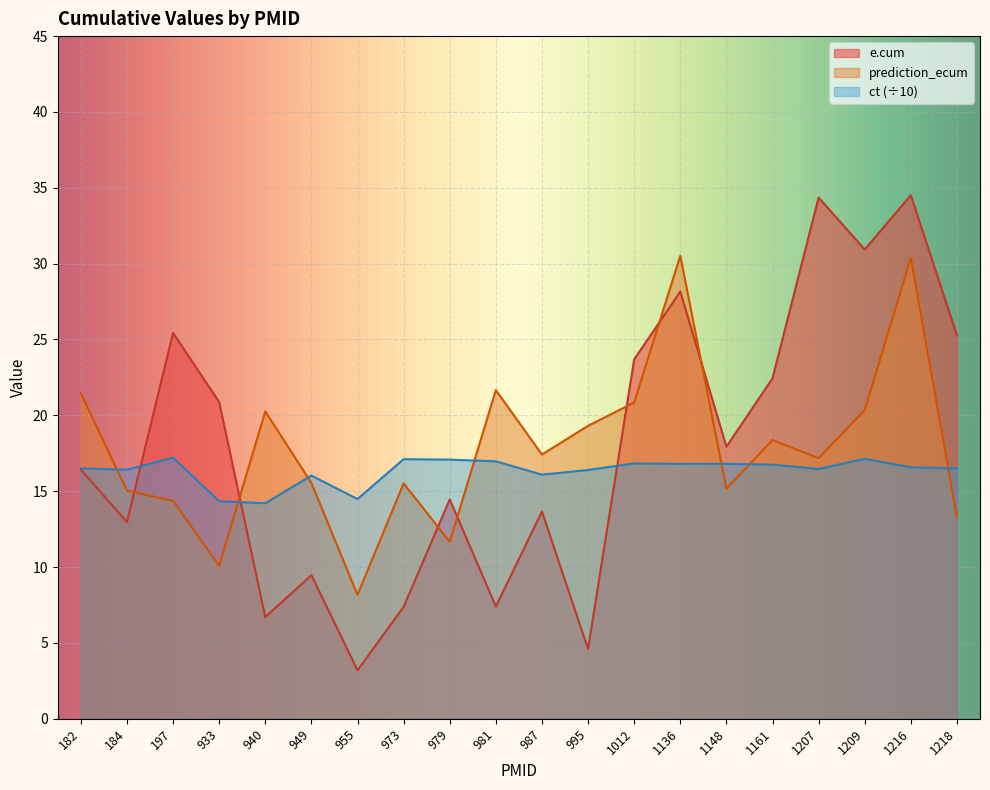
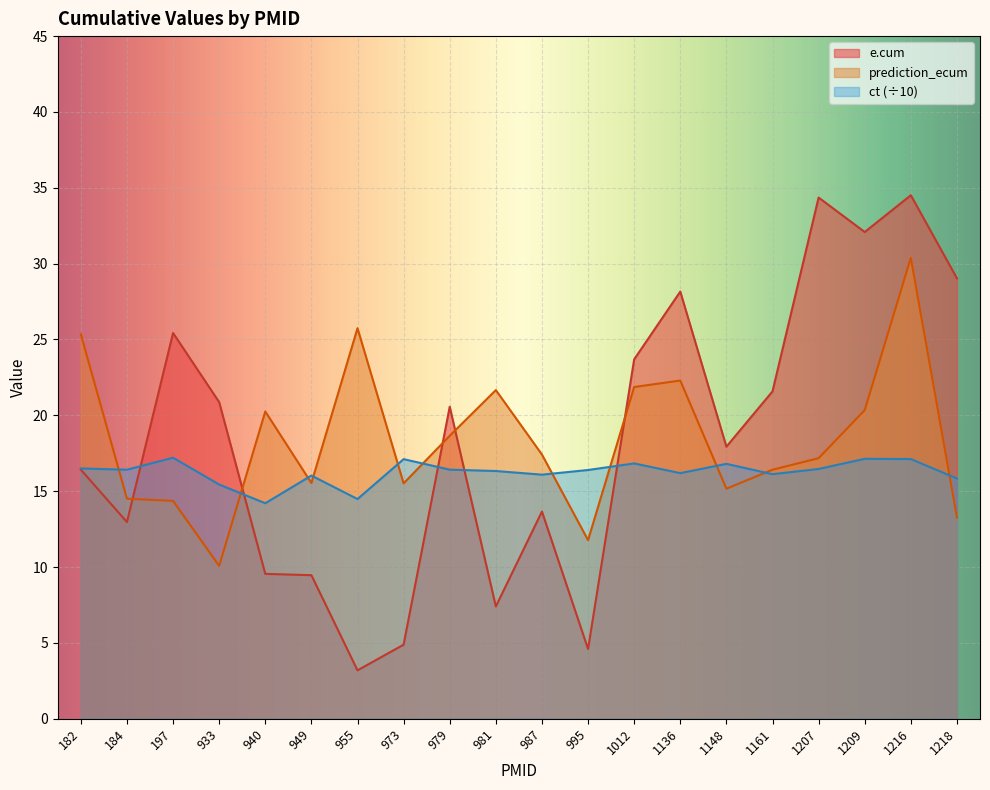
prediction_ecum, 182: 21.5 -> 25.3
prediction_ecum, 184: 15.0 -> 14.5
ct (÷10), 933: 14.3 -> 15.4
e.cum, 940: 6.7 -> 9.5
prediction_ecum, 955: 8.2 -> 25.7
e.cum, 973: 7.4 -> 4.9
e.cum, 979: 14.5 -> 20.6
prediction_ecum, 979: 11.7 -> 18.7
ct (÷10), 979: 17.1 -> 16.4
ct (÷10), 981: 17.0 -> 16.3
prediction_ecum, 995: 19.3 -> 11.8
prediction_ecum, 1012: 20.8 -> 21.9
prediction_ecum, 1136: 30.5 -> 22.3
ct (÷10), 1136: 16.8 -> 16.2
e.cum, 1161: 22.4 -> 21.6
prediction_ecum, 1161: 18.4 -> 16.4
ct (÷10), 1161: 16.8 -> 16.1
e.cum, 1209: 30.9 -> 32.1
ct (÷10), 1216: 16.6 -> 17.1
e.cum, 1218: 25.3 -> 29.0
ct (÷10), 1218: 16.5 -> 15.8
